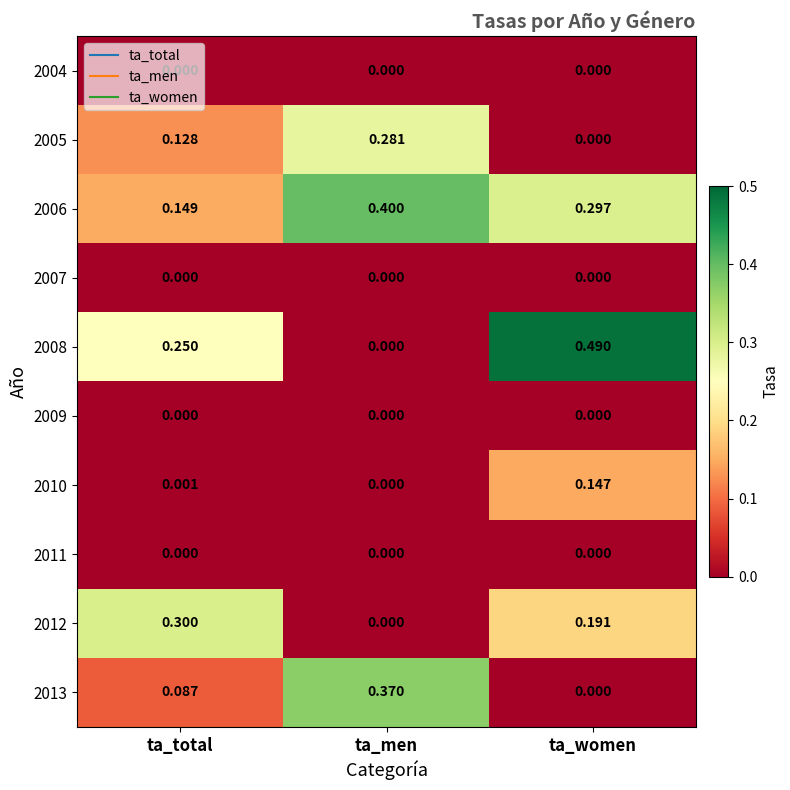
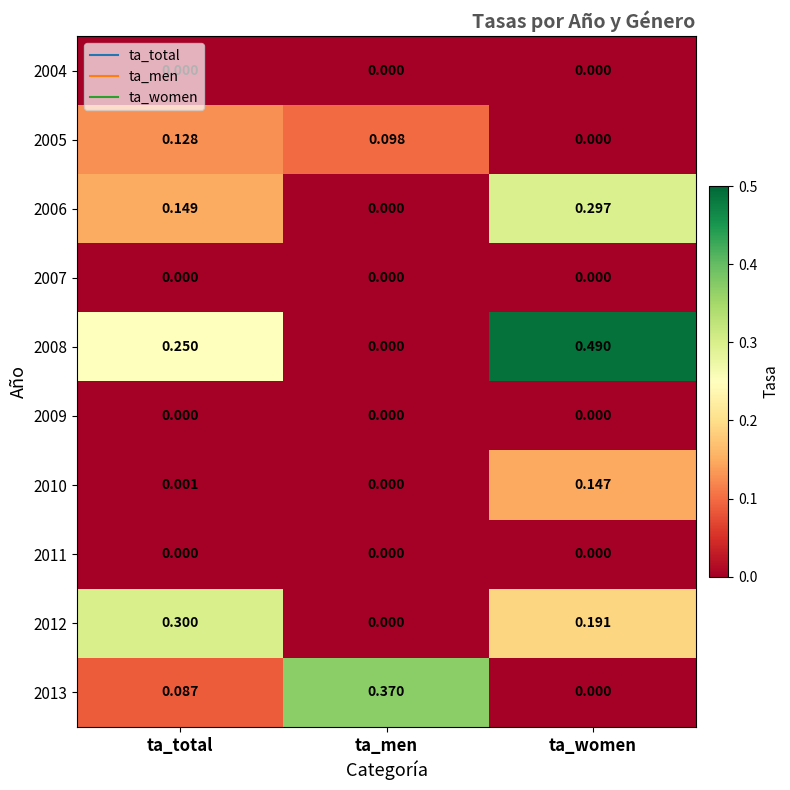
2005, ta_men: 0.281 -> 0.098
2006, ta_men: 0.400 -> 0.000
